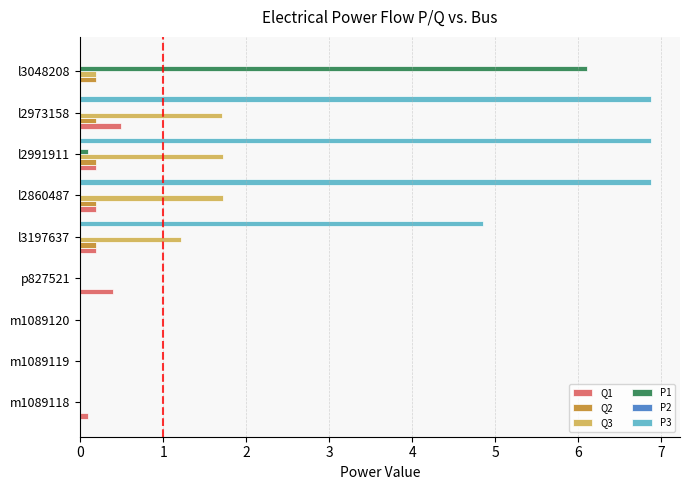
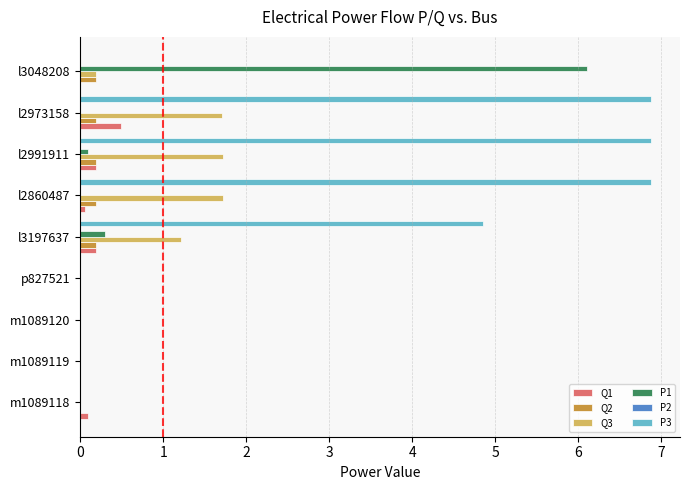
Q1, l2860487: 0.2 -> 0.1
P1, l3197637: 0.0 -> 0.3
Q1, p827521: 0.4 -> 0.0
